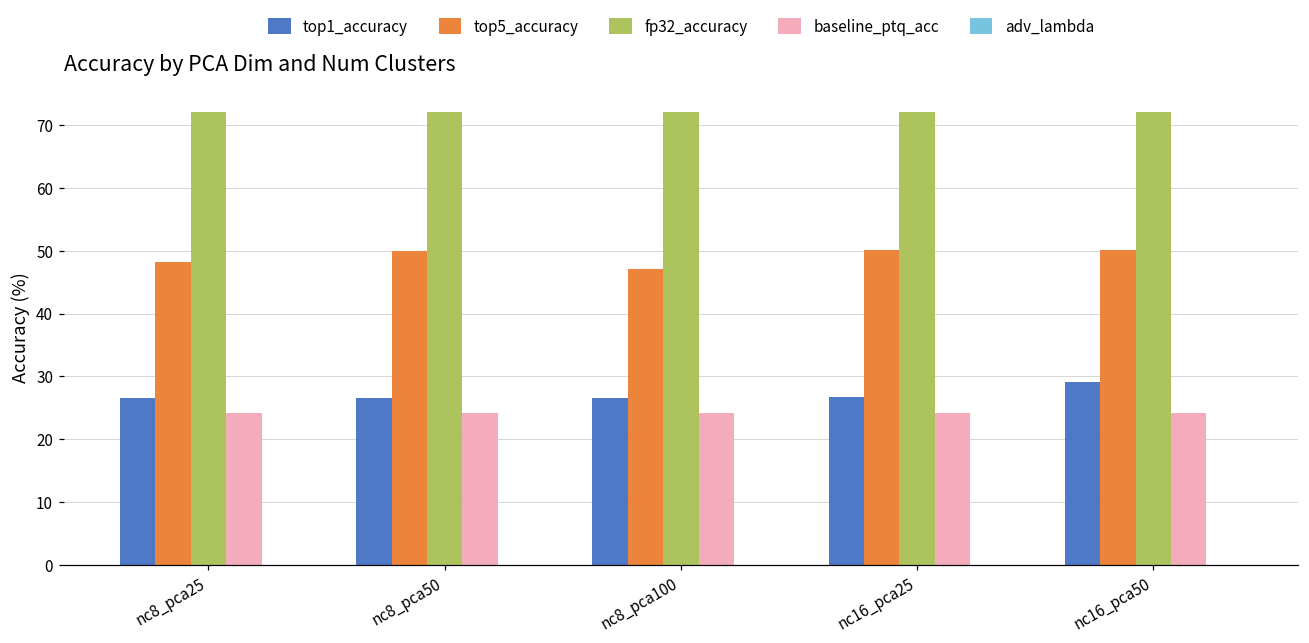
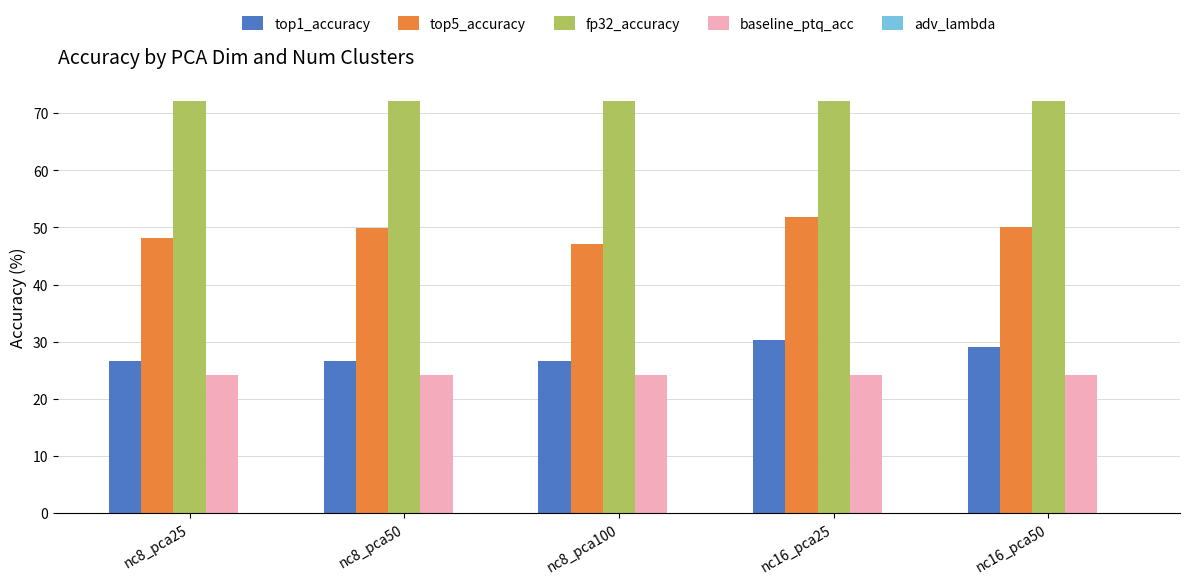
top1_accuracy, nc16_pca25: 27 -> 30
top5_accuracy, nc16_pca25: 50 -> 52
